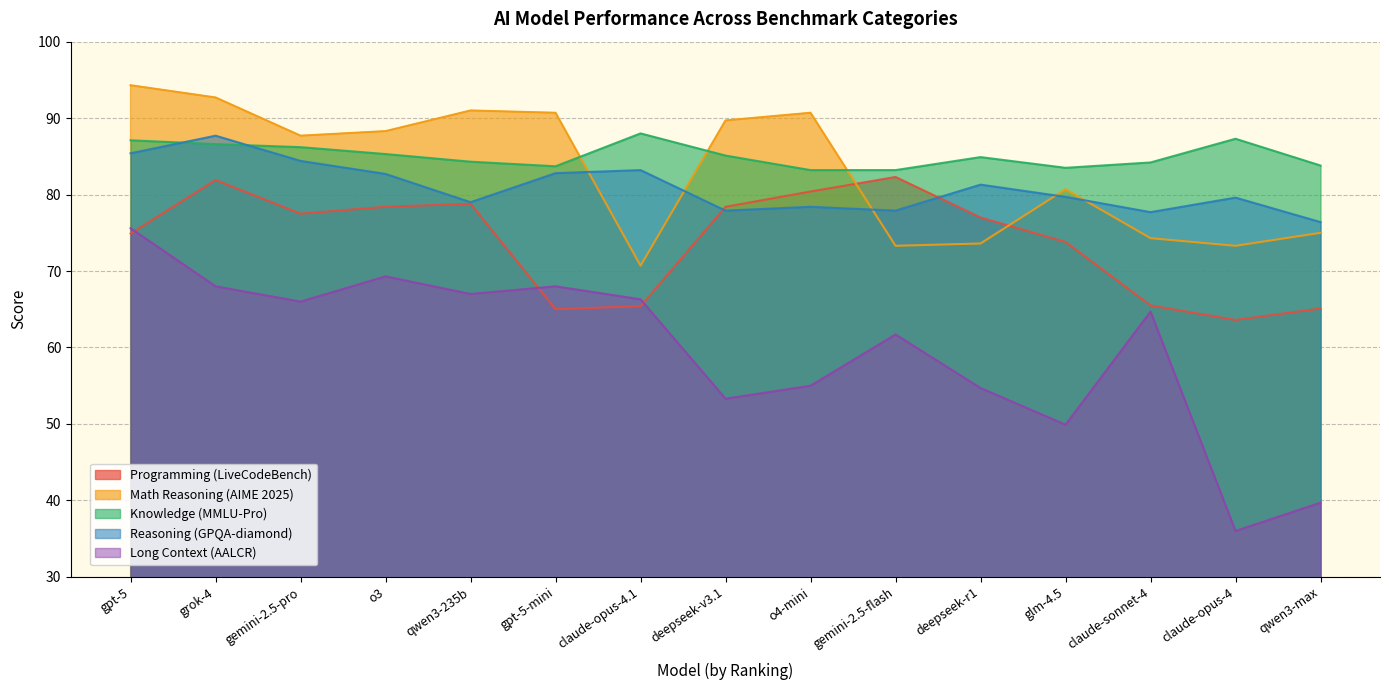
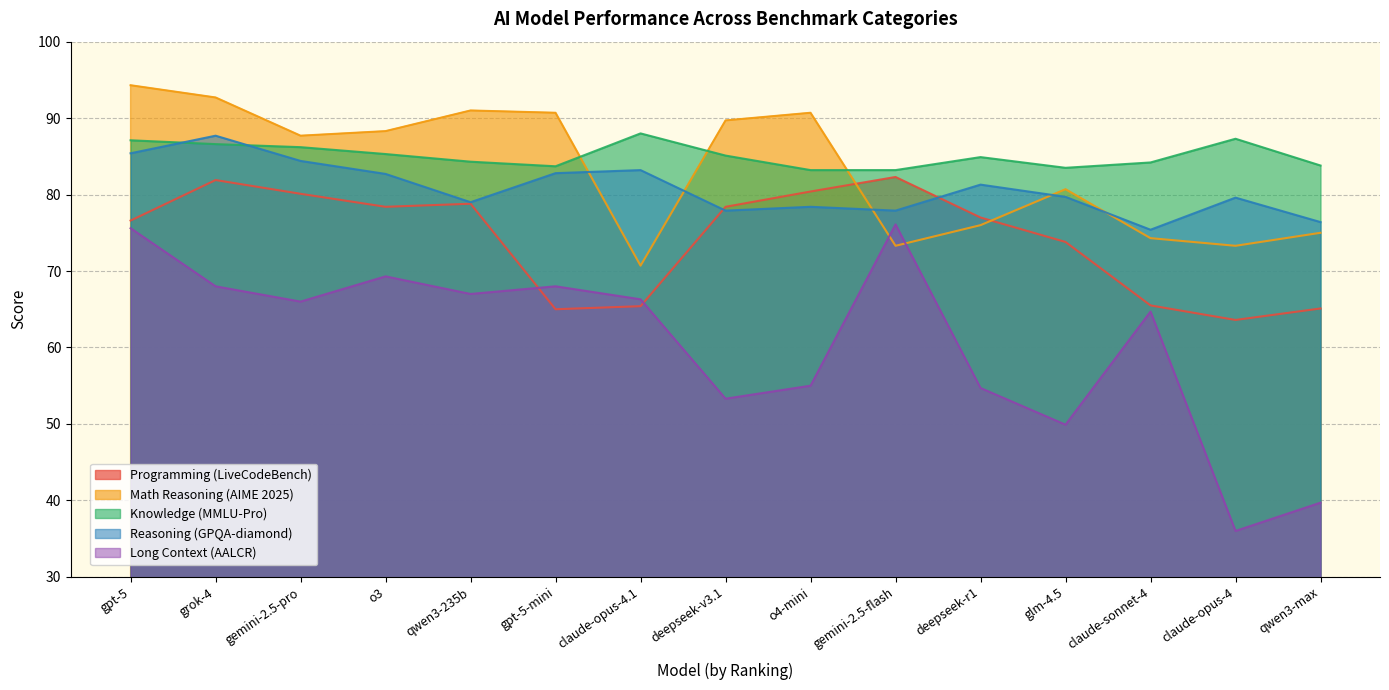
Programming (LiveCodeBench), gpt-5: 75 -> 77
Programming (LiveCodeBench), gemini-2.5-pro: 78 -> 80
Long Context (AALCR), gemini-2.5-flash: 62 -> 76
Math Reasoning (AIME 2025), deepseek-r1: 74 -> 76
Reasoning (GPQA-diamond), claude-sonnet-4: 78 -> 75
